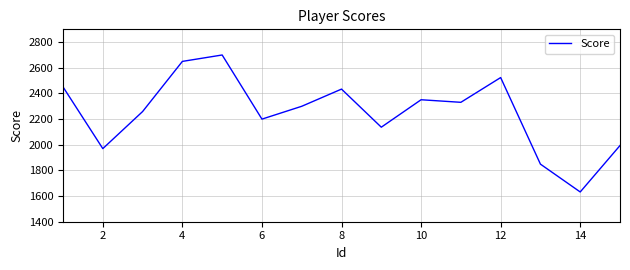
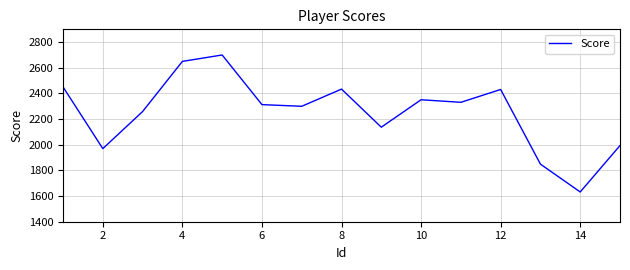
6: 2200 -> 2310
12: 2520 -> 2430
